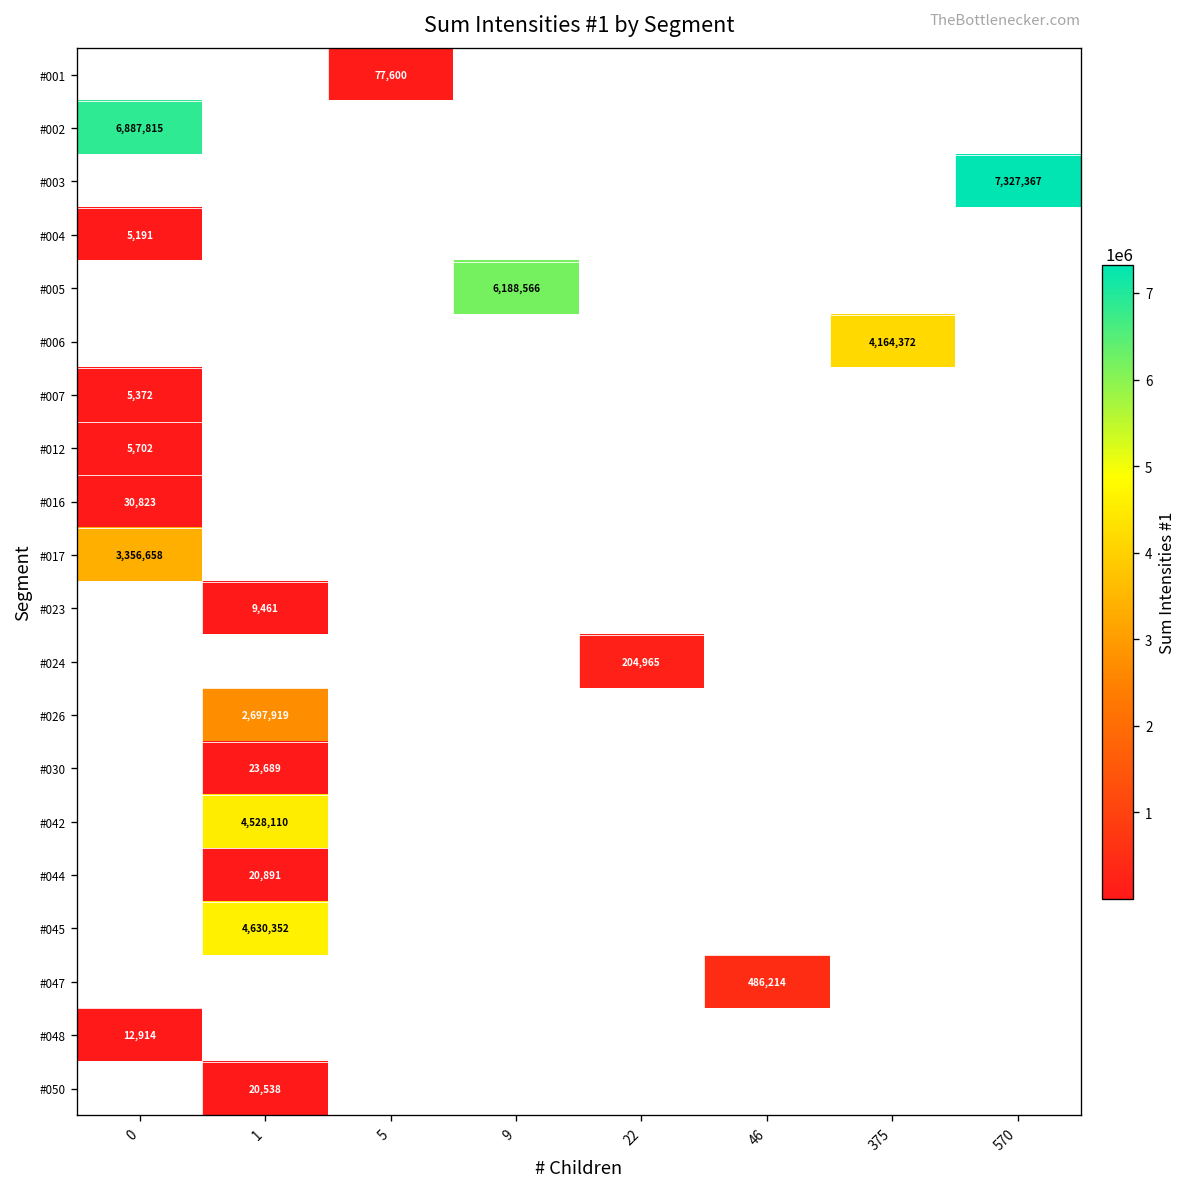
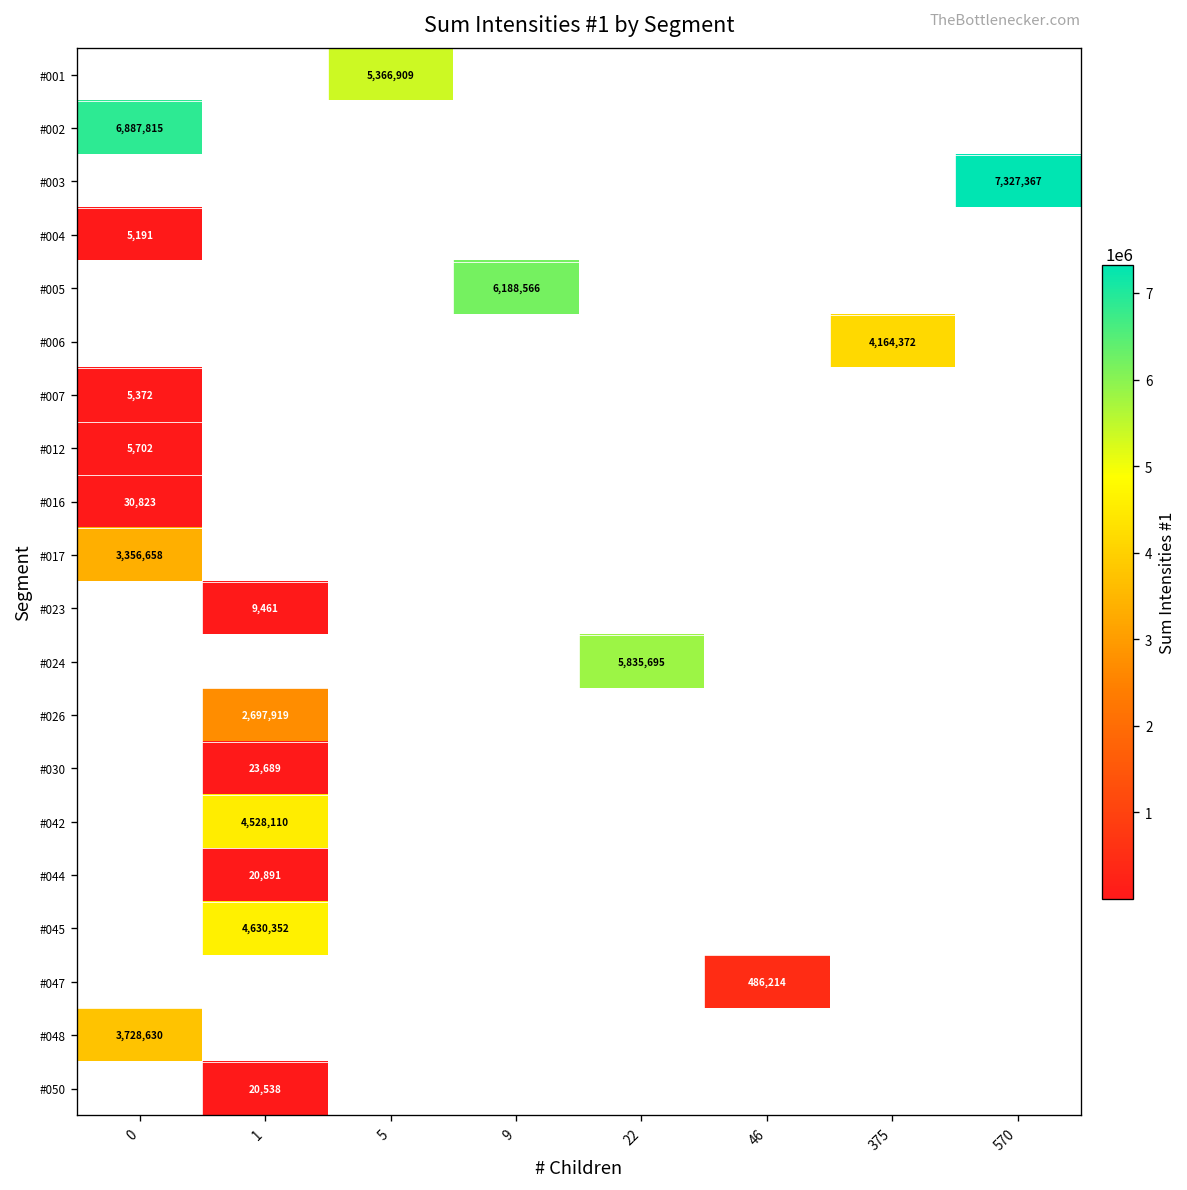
#001, 5: 77,600 -> 5,366,909
#024, 22: 204,965 -> 5,835,695
#048, 0: 12,914 -> 3,728,630
